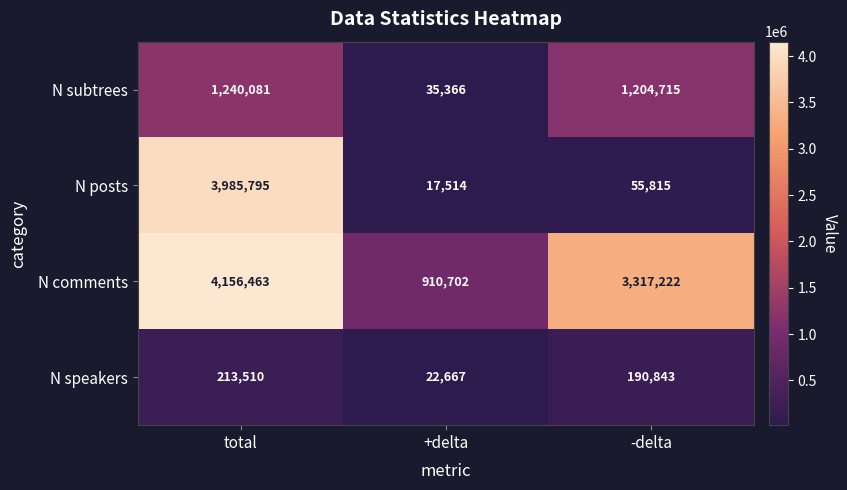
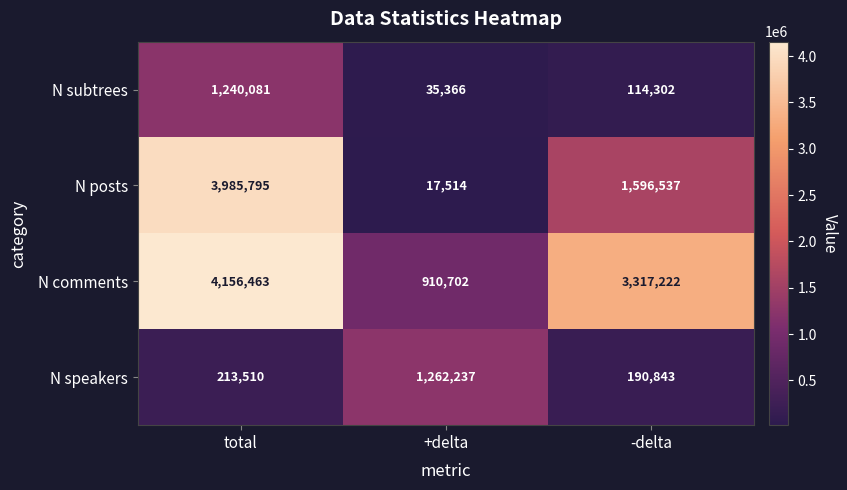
N subtrees, -delta: 1,204,715 -> 114,302
N posts, -delta: 55,815 -> 1,596,537
N speakers, +delta: 22,667 -> 1,262,237
